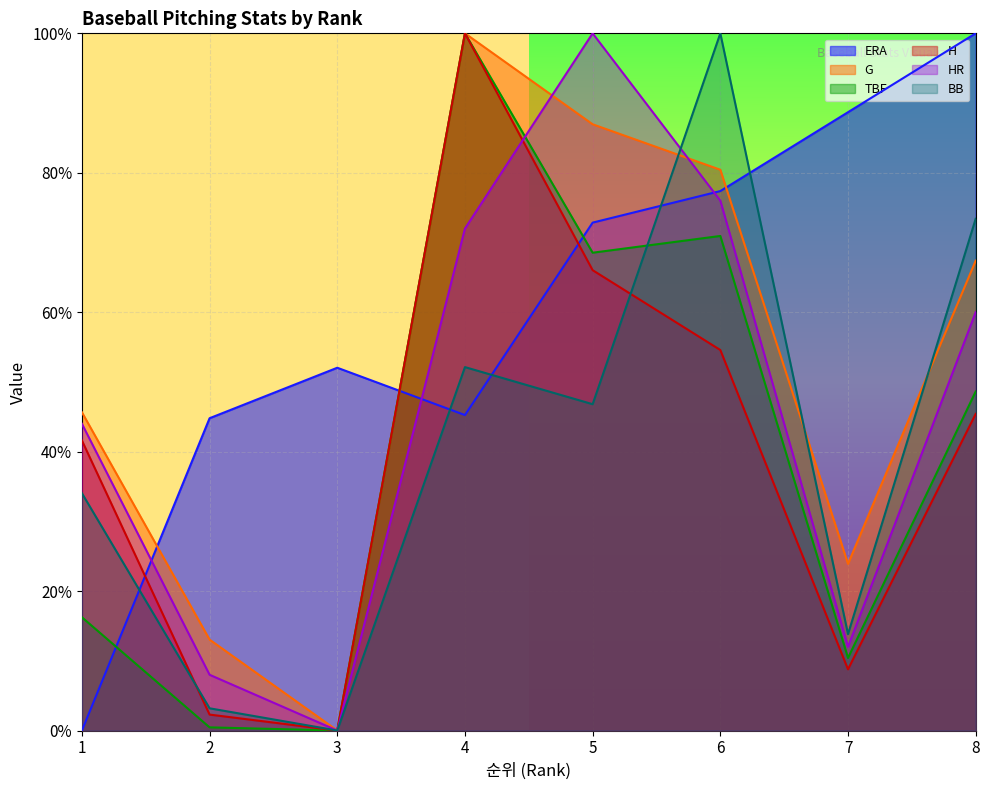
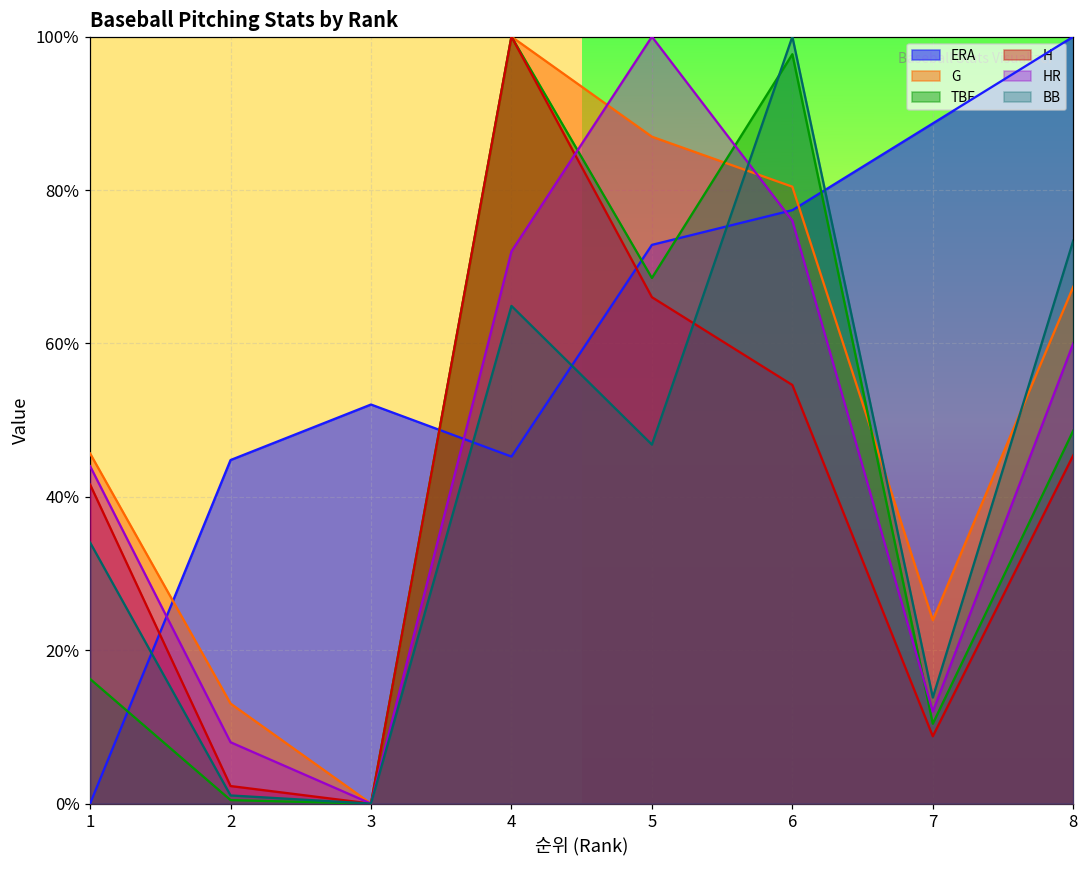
BB, 2: 3% -> 1%
BB, 4: 52% -> 65%
TBF, 6: 71% -> 98%
